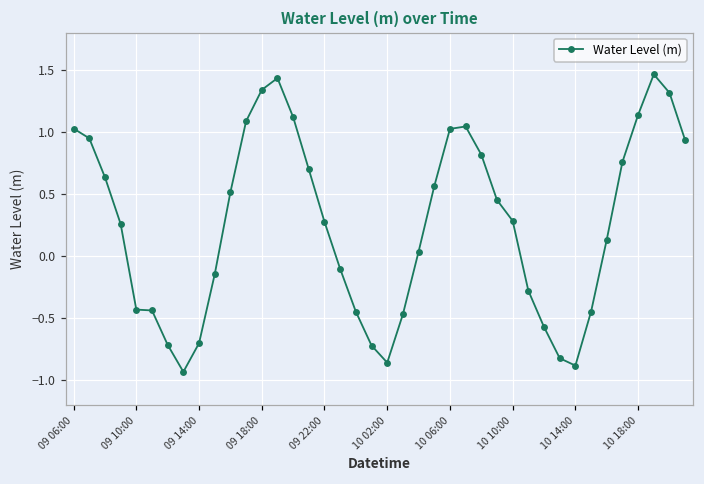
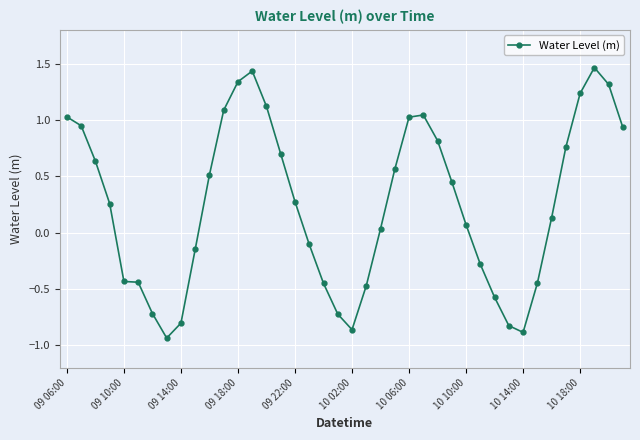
09 14:00: -0.70 -> -0.80
10 10:00: 0.28 -> 0.07
10 18:00: 1.14 -> 1.23
